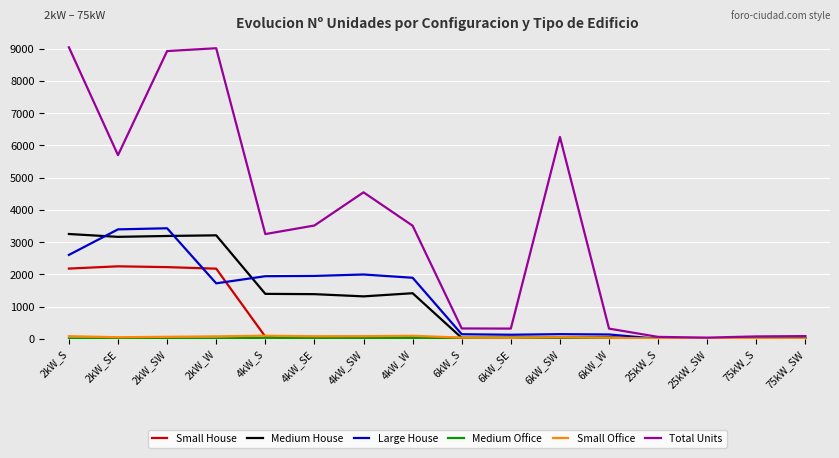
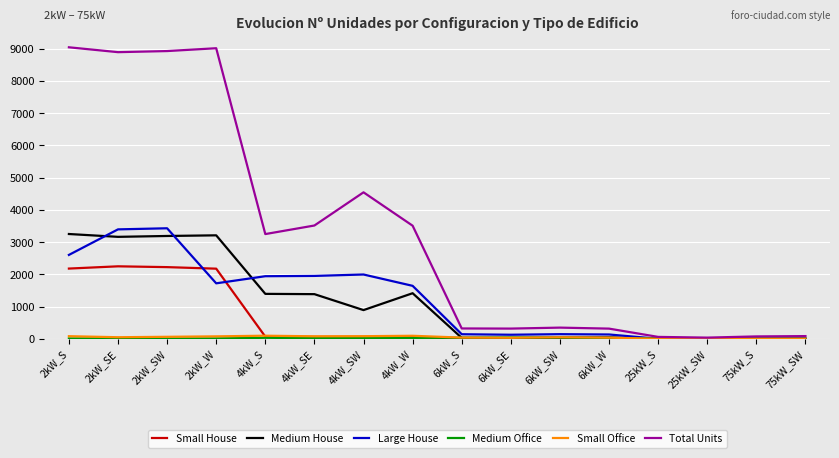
Total Units, 2kW_SE: 5700 -> 8900
Medium House, 4kW_SW: 1300 -> 900
Large House, 4kW_W: 1900 -> 1600
Total Units, 6kW_SW: 6300 -> 300
